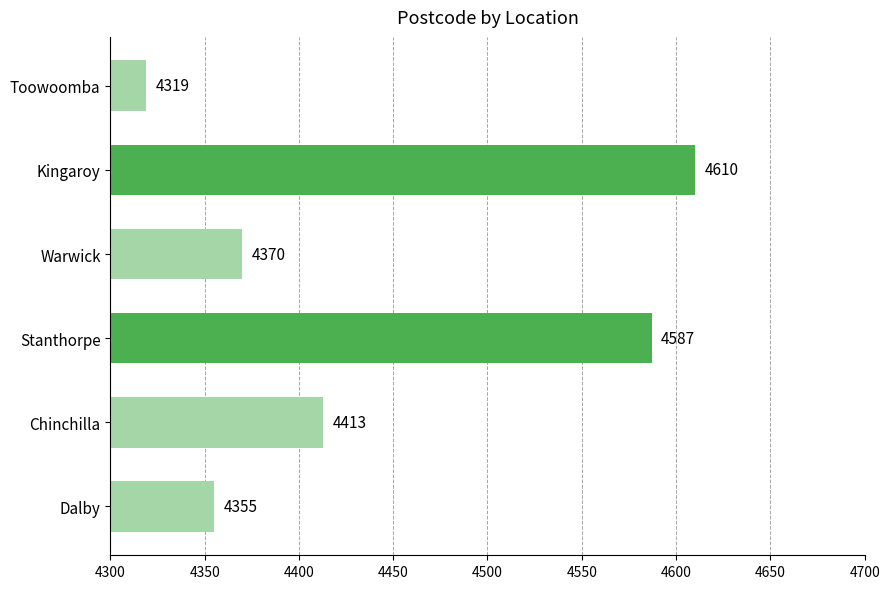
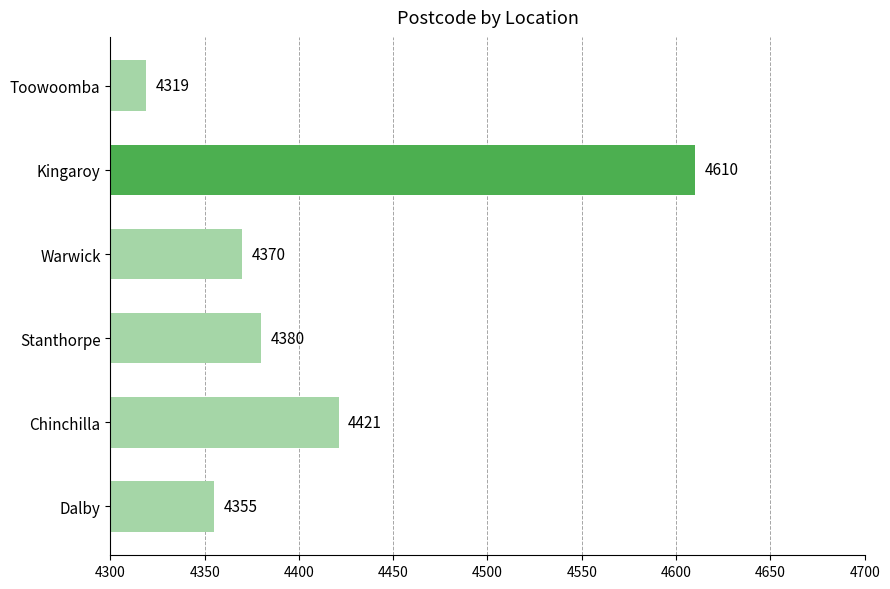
Stanthorpe: 4587 -> 4380
Chinchilla: 4413 -> 4421
